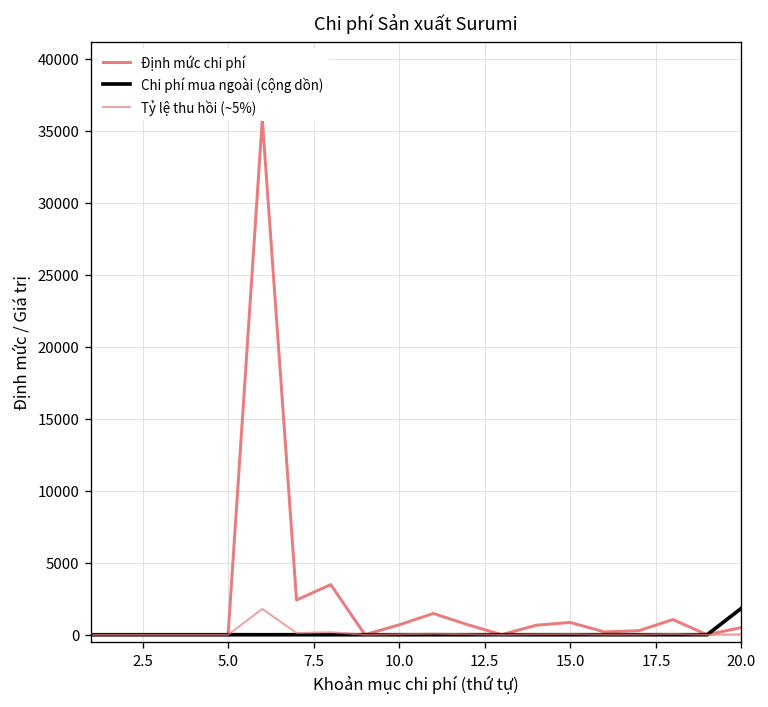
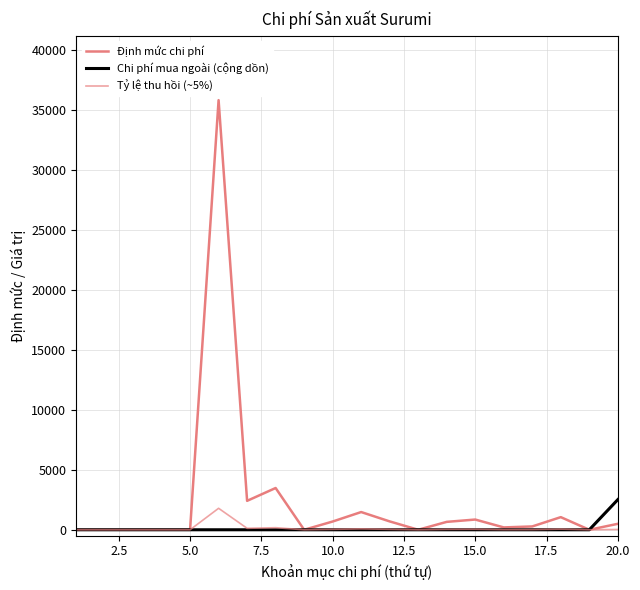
Chi phí mua ngoài (cộng dồn), 20.0: 1800 -> 2500
